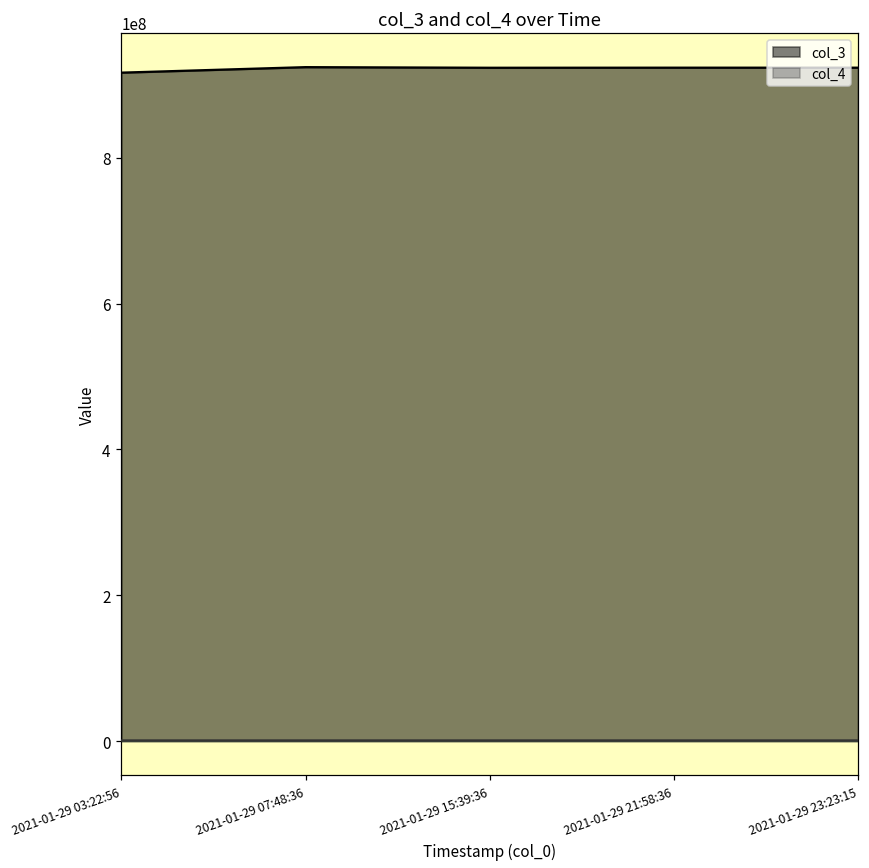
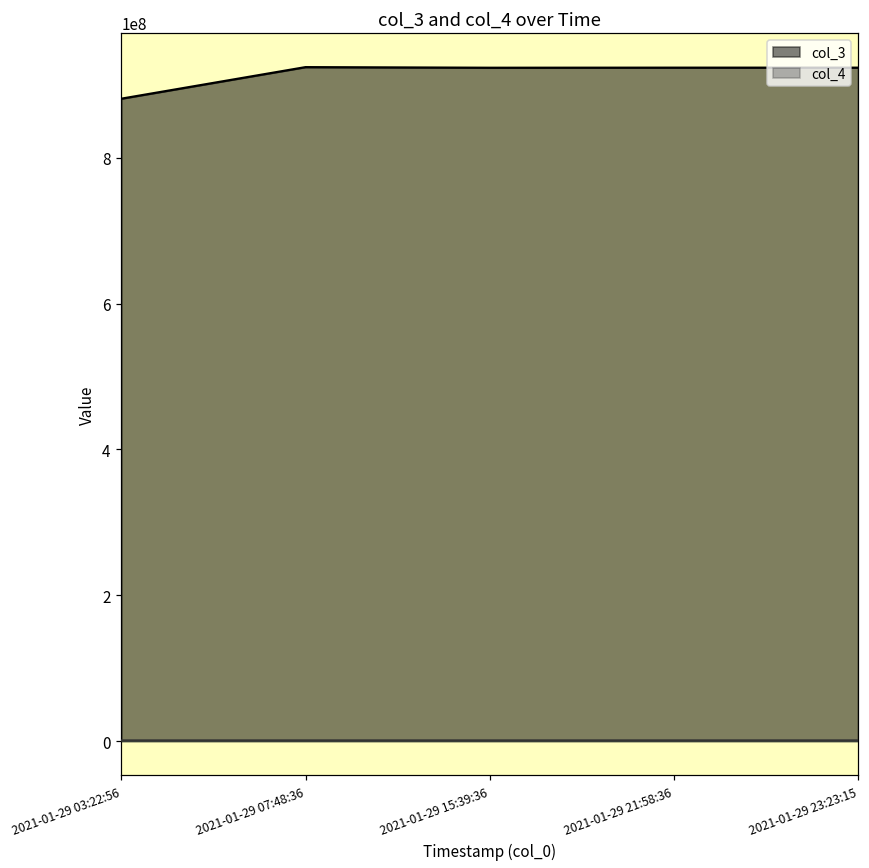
col_3, 2021-01-29 03:22:56: 920000000 -> 880000000
